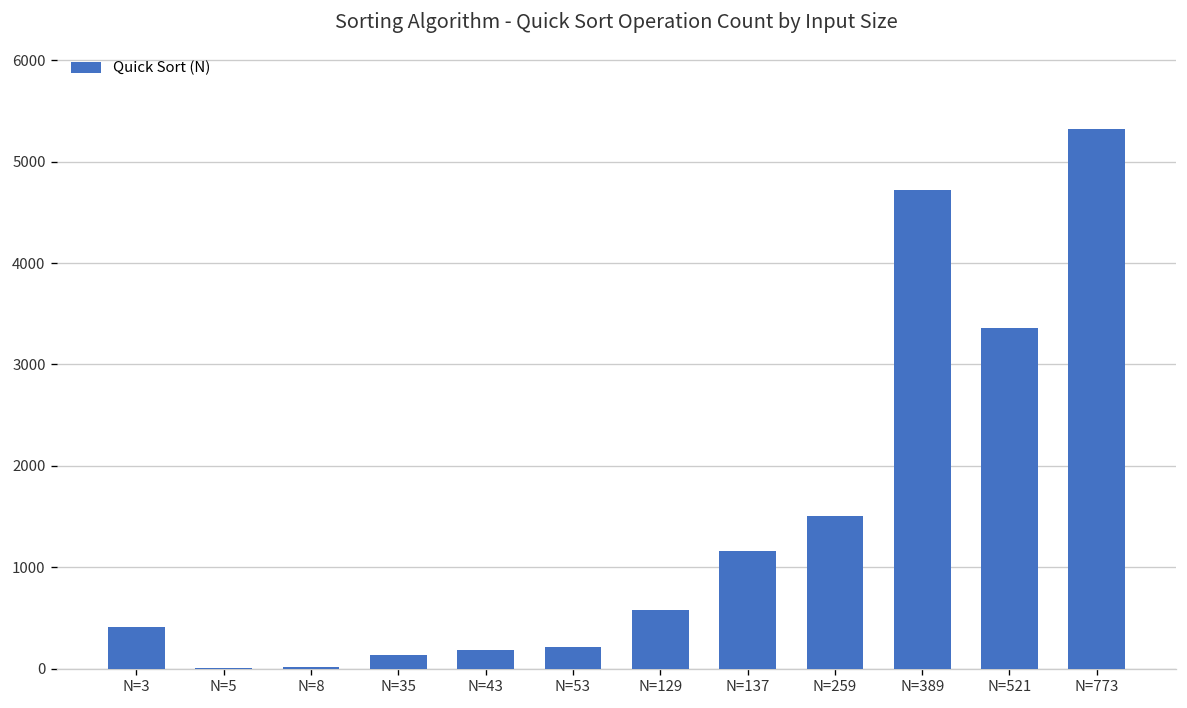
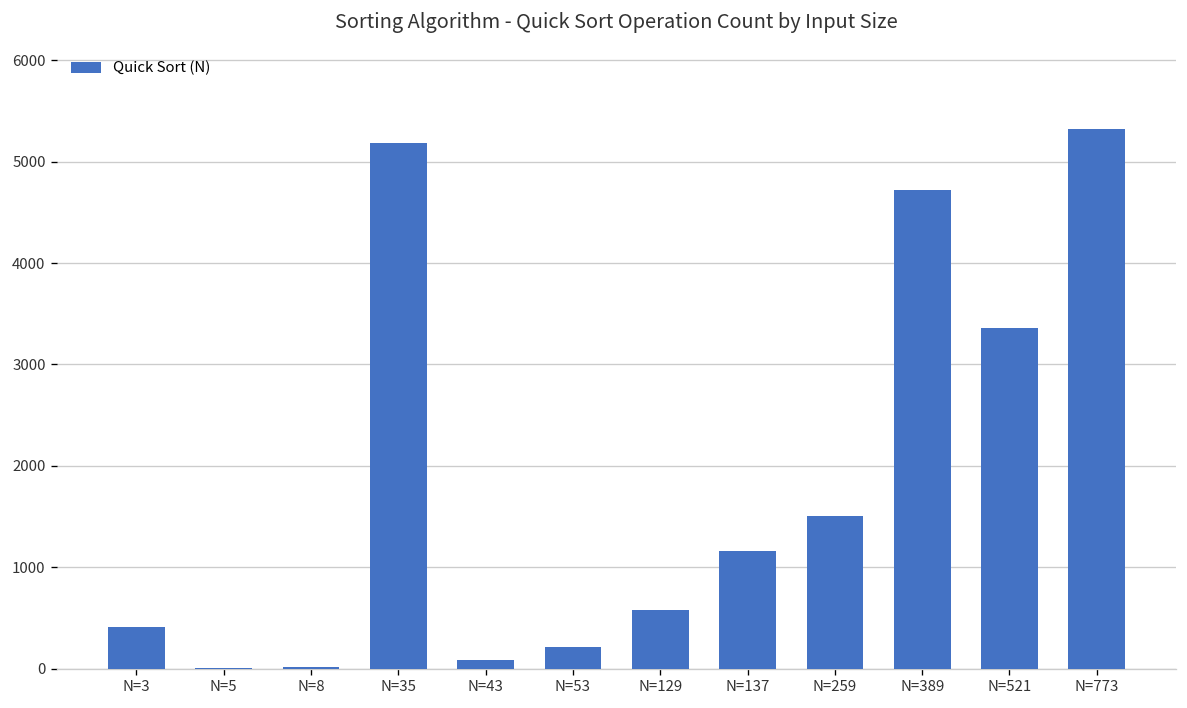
N=35: 100 -> 5200
N=43: 200 -> 100
